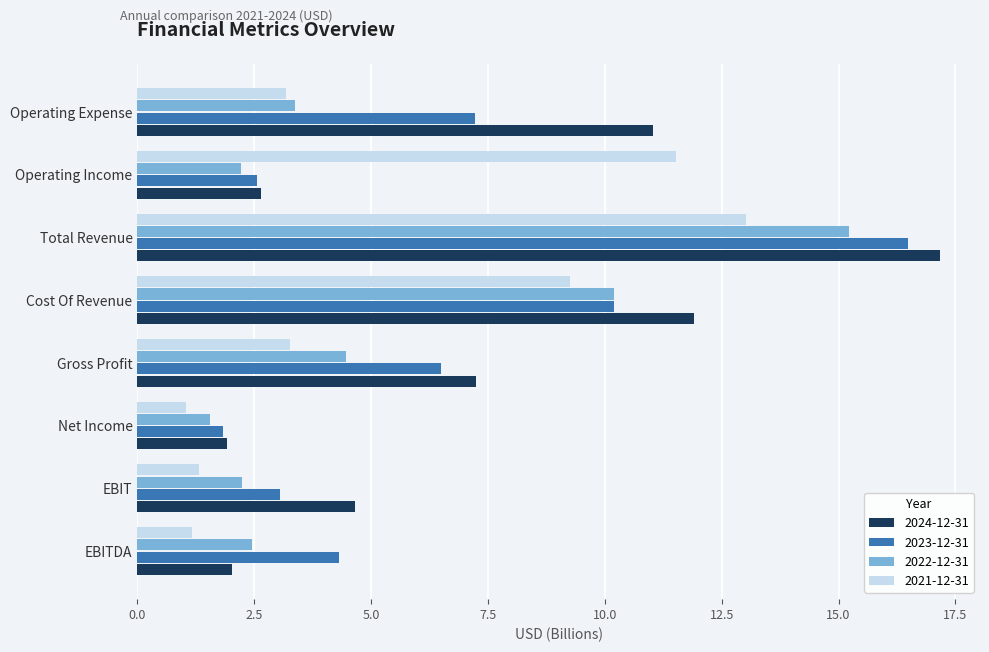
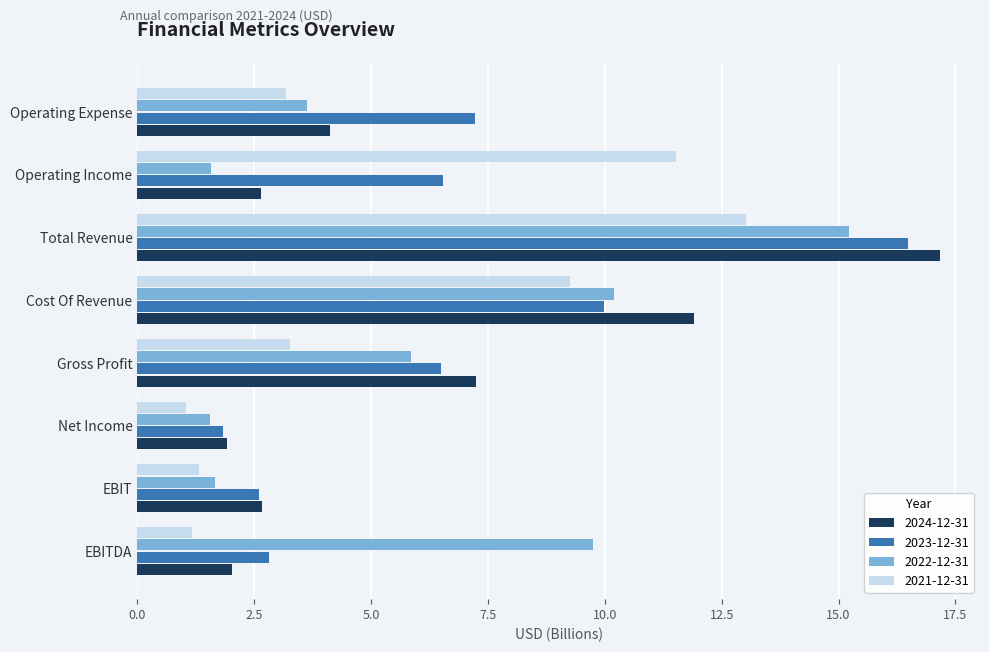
2022-12-31, Operating Expense: 3.4 -> 3.6
2024-12-31, Operating Expense: 11.0 -> 4.1
2022-12-31, Operating Income: 2.2 -> 1.6
2023-12-31, Operating Income: 2.6 -> 6.5
2023-12-31, Cost Of Revenue: 10.2 -> 10.0
2022-12-31, Gross Profit: 4.5 -> 5.8
2022-12-31, EBIT: 2.2 -> 1.7
2023-12-31, EBIT: 3.0 -> 2.6
2024-12-31, EBIT: 4.7 -> 2.7
2022-12-31, EBITDA: 2.4 -> 9.7
2023-12-31, EBITDA: 4.3 -> 2.8
